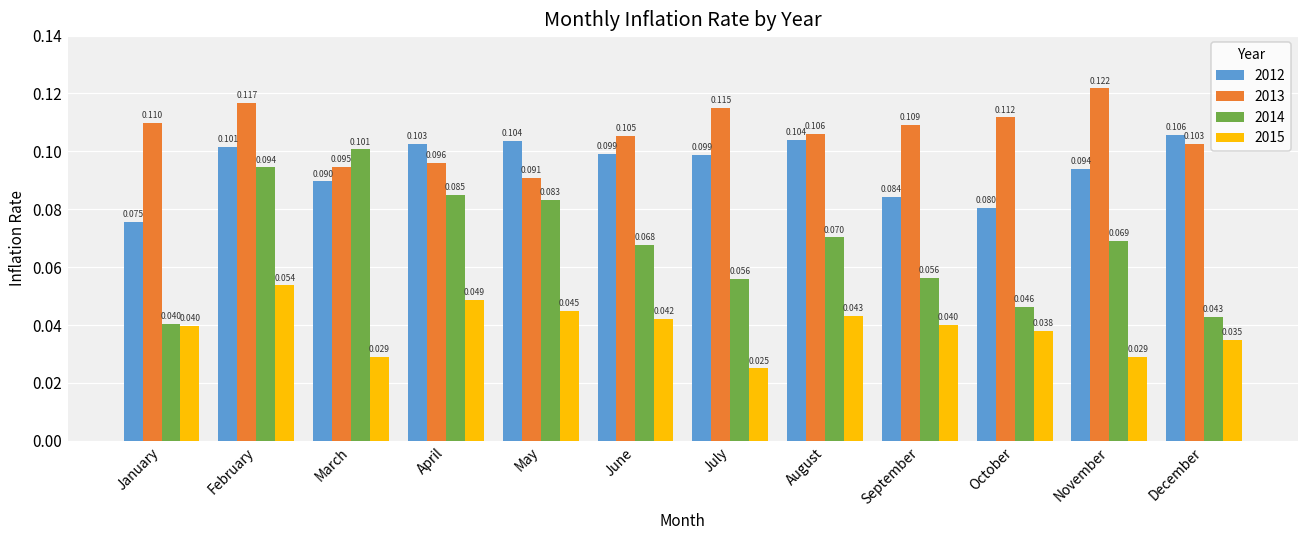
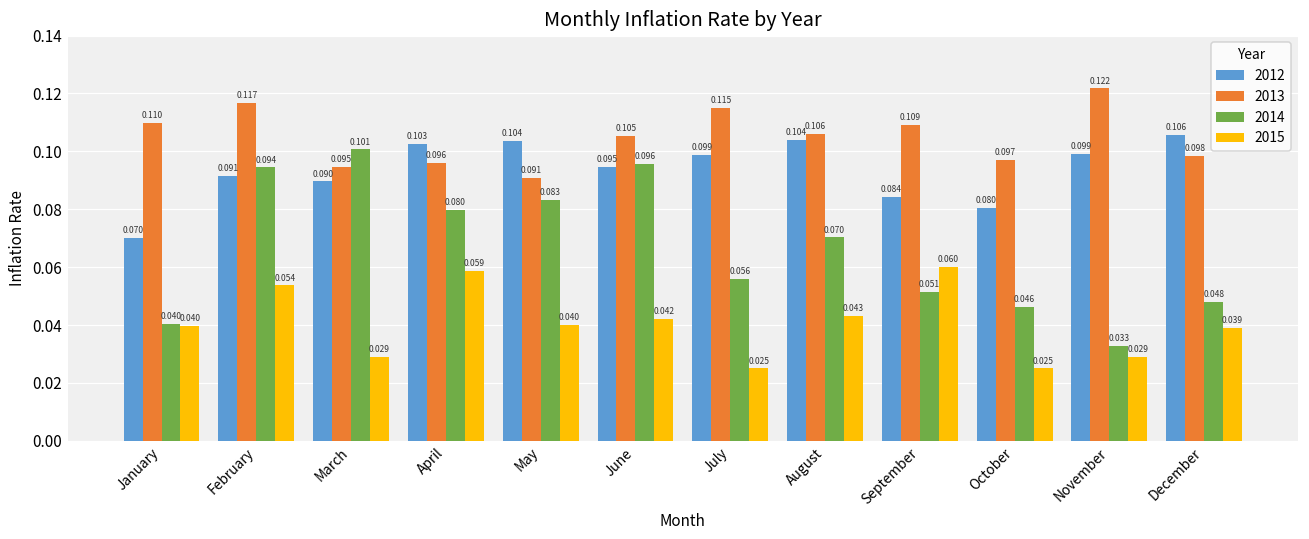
2012, January: 0.075 -> 0.070
2012, February: 0.101 -> 0.091
2014, April: 0.085 -> 0.080
2015, April: 0.049 -> 0.059
2015, May: 0.045 -> 0.040
2012, June: 0.099 -> 0.095
2014, June: 0.068 -> 0.096
2014, September: 0.056 -> 0.051
2015, September: 0.040 -> 0.060
2013, October: 0.112 -> 0.097
2015, October: 0.038 -> 0.025
2012, November: 0.094 -> 0.099
2014, November: 0.069 -> 0.033
2013, December: 0.103 -> 0.098
2014, December: 0.043 -> 0.048
2015, December: 0.035 -> 0.039
